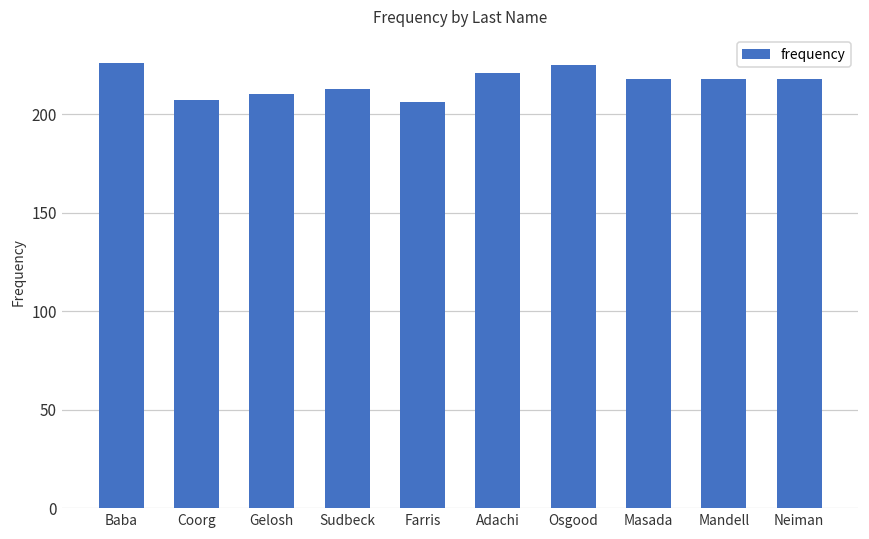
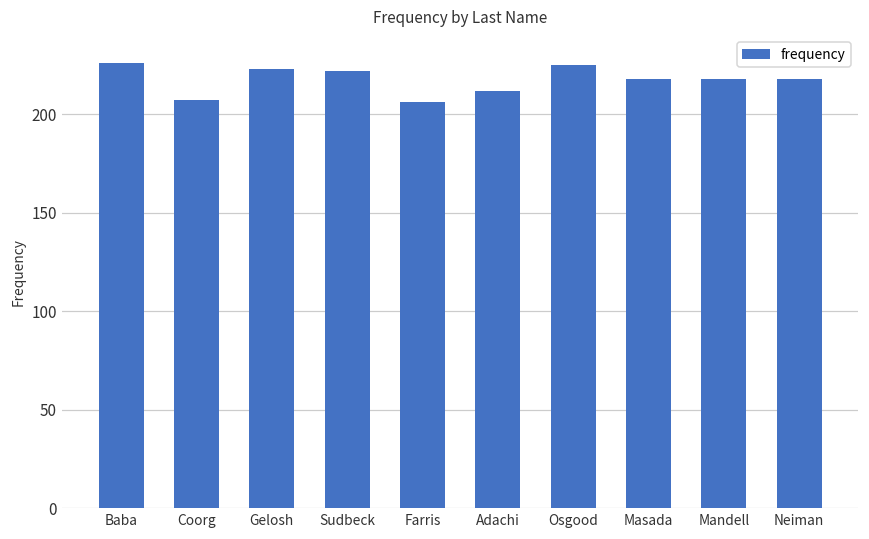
Gelosh: 210 -> 223
Sudbeck: 213 -> 222
Adachi: 221 -> 212
